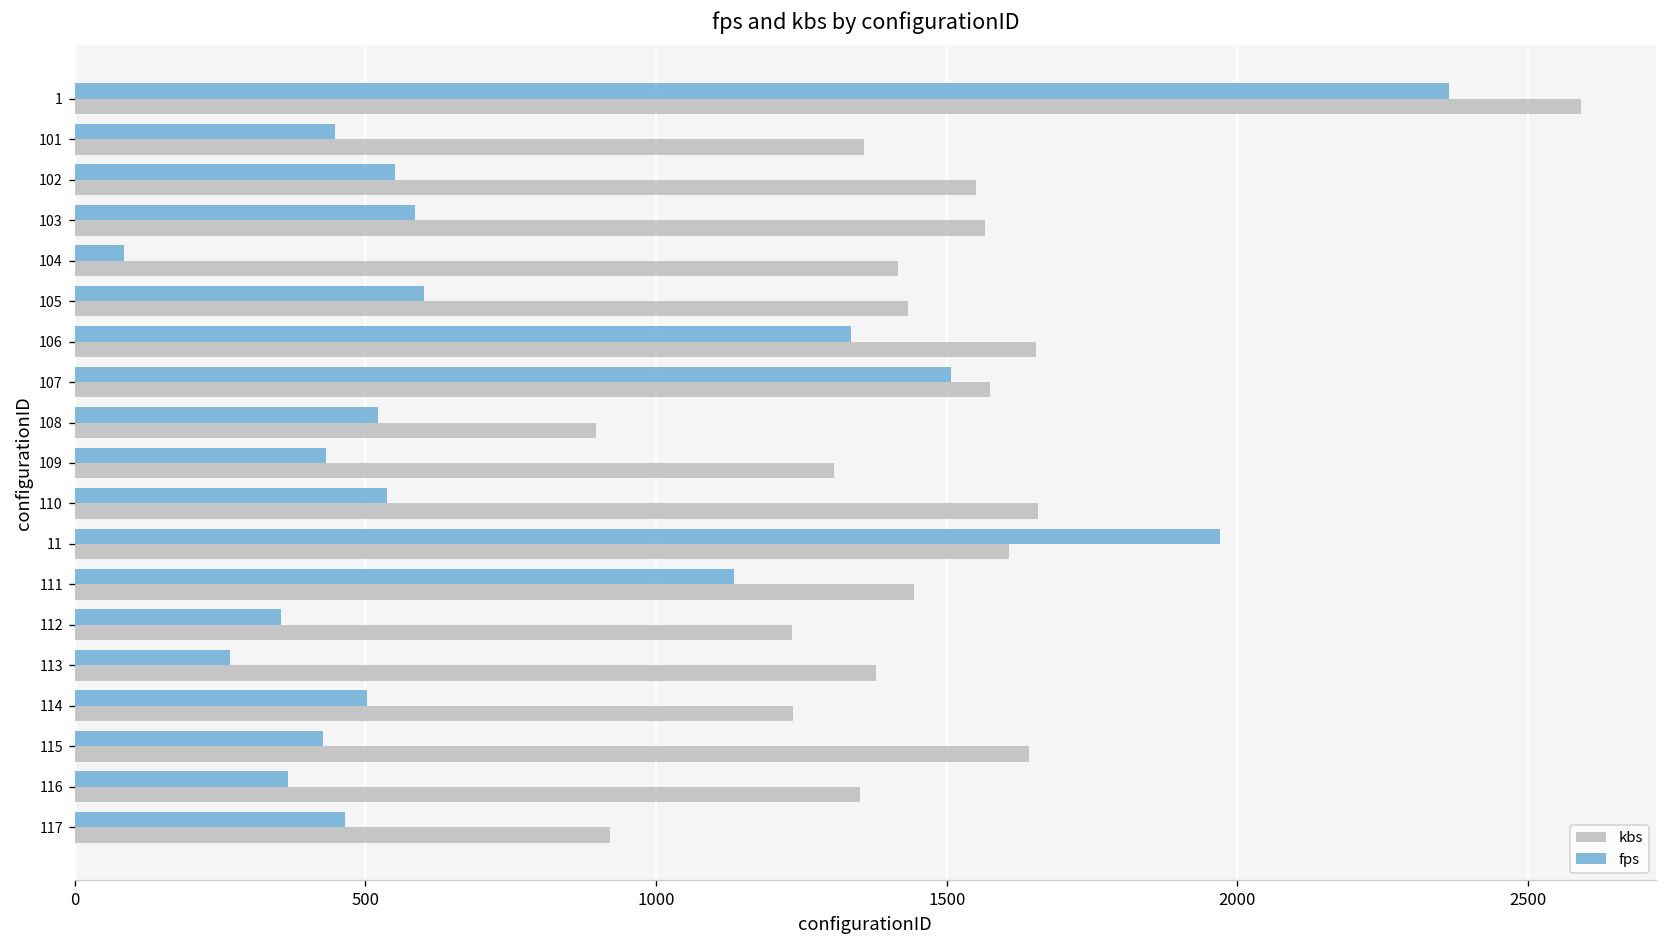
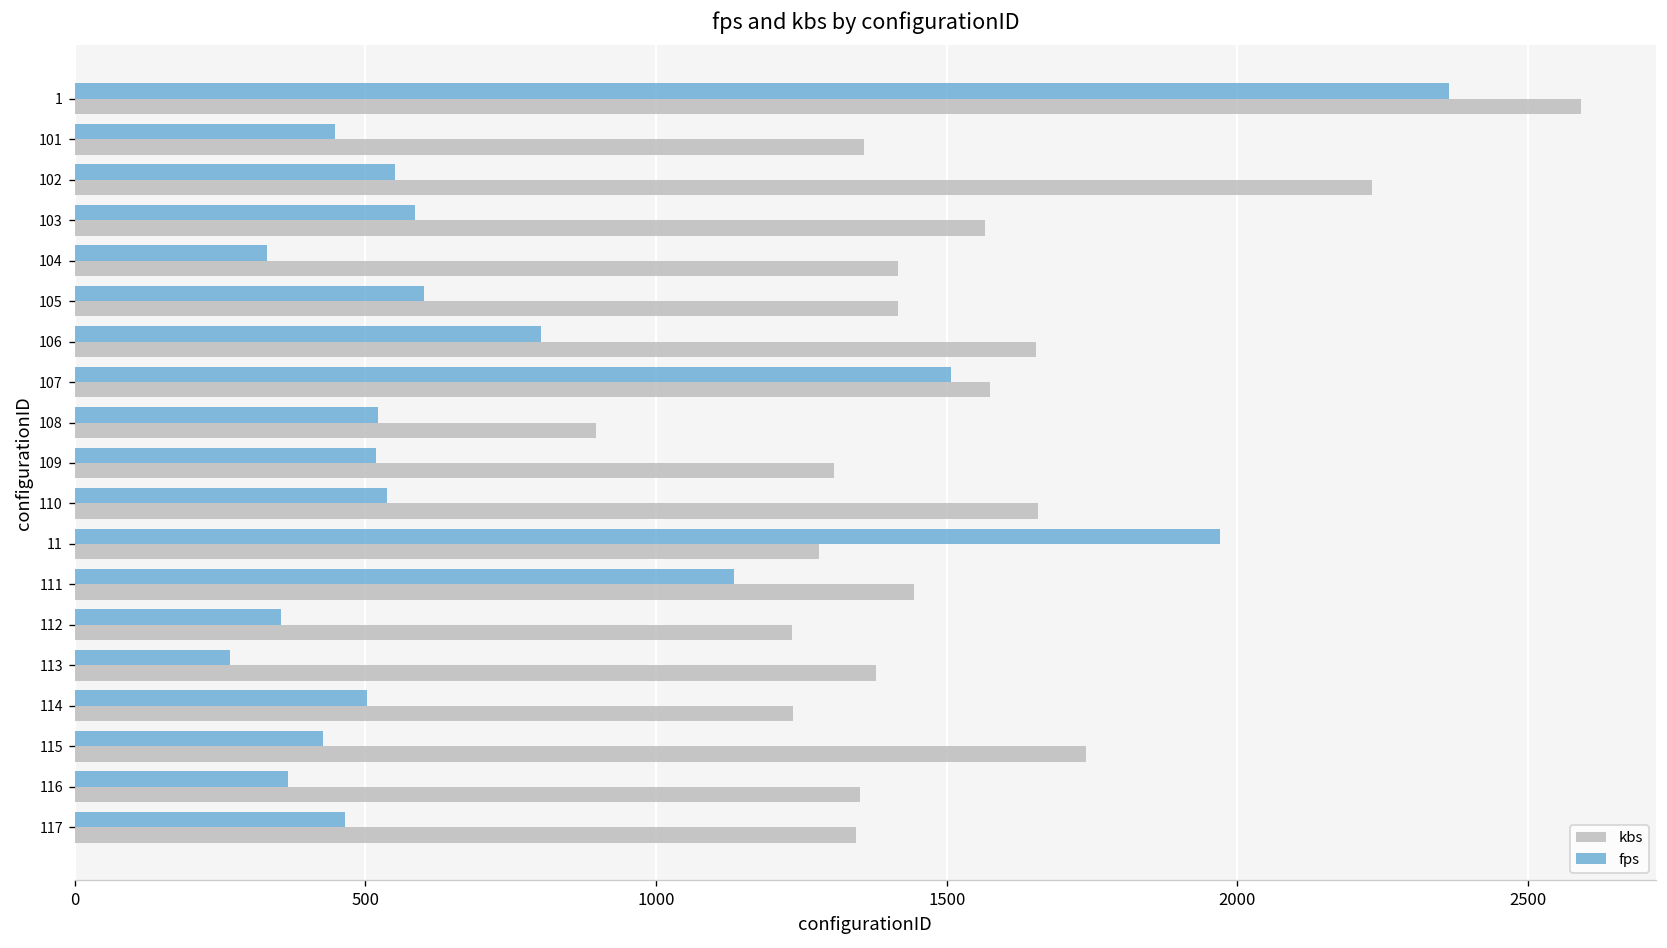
kbs, 102: 1550 -> 2230
fps, 104: 80 -> 330
kbs, 105: 1430 -> 1420
fps, 106: 1330 -> 800
fps, 109: 430 -> 520
kbs, 11: 1610 -> 1280
kbs, 115: 1640 -> 1740
kbs, 117: 920 -> 1340
